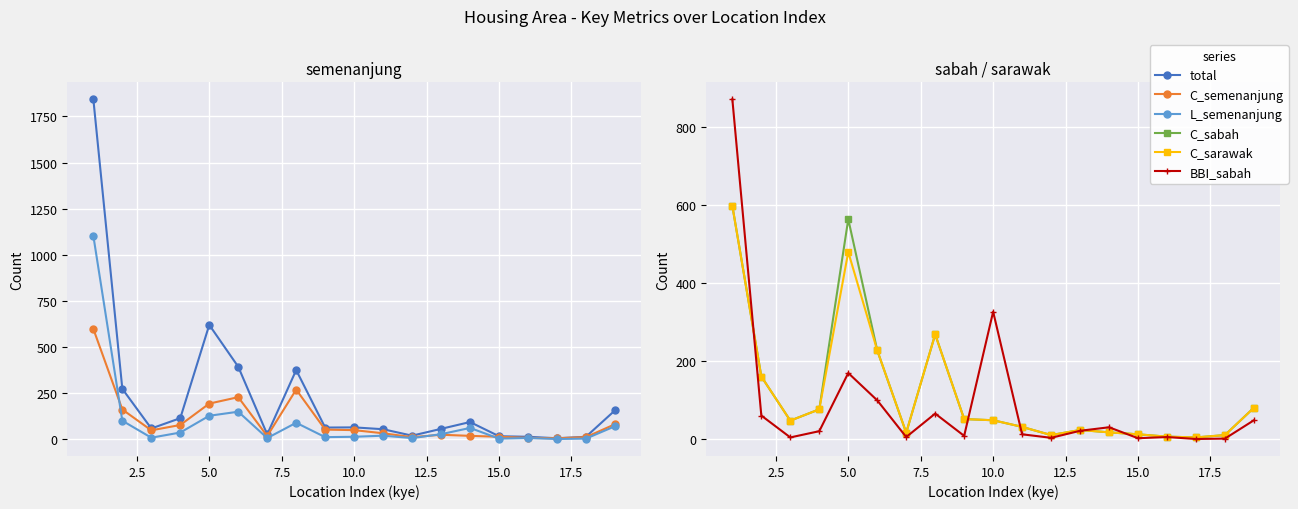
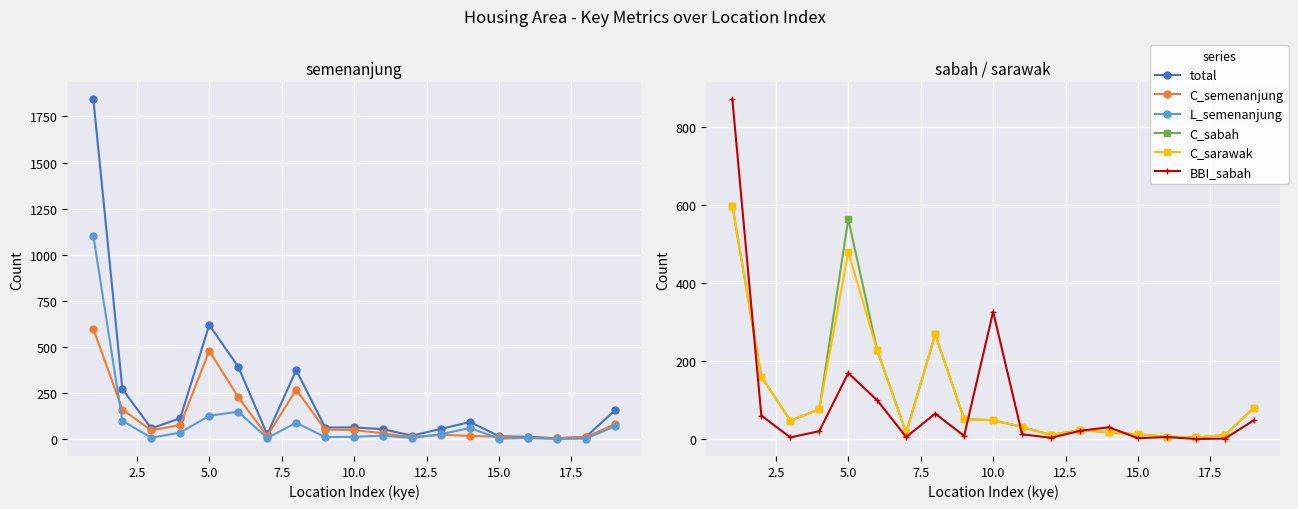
semenanjung, C_semenanjung, 5.0: 190 -> 480
